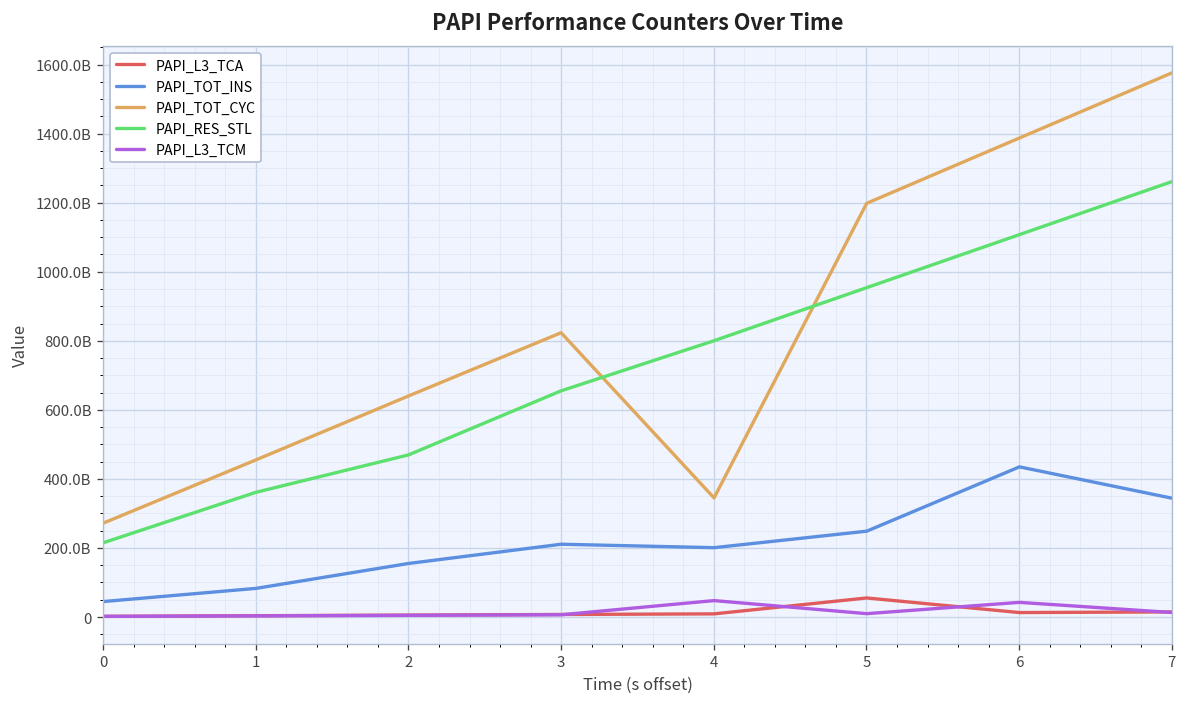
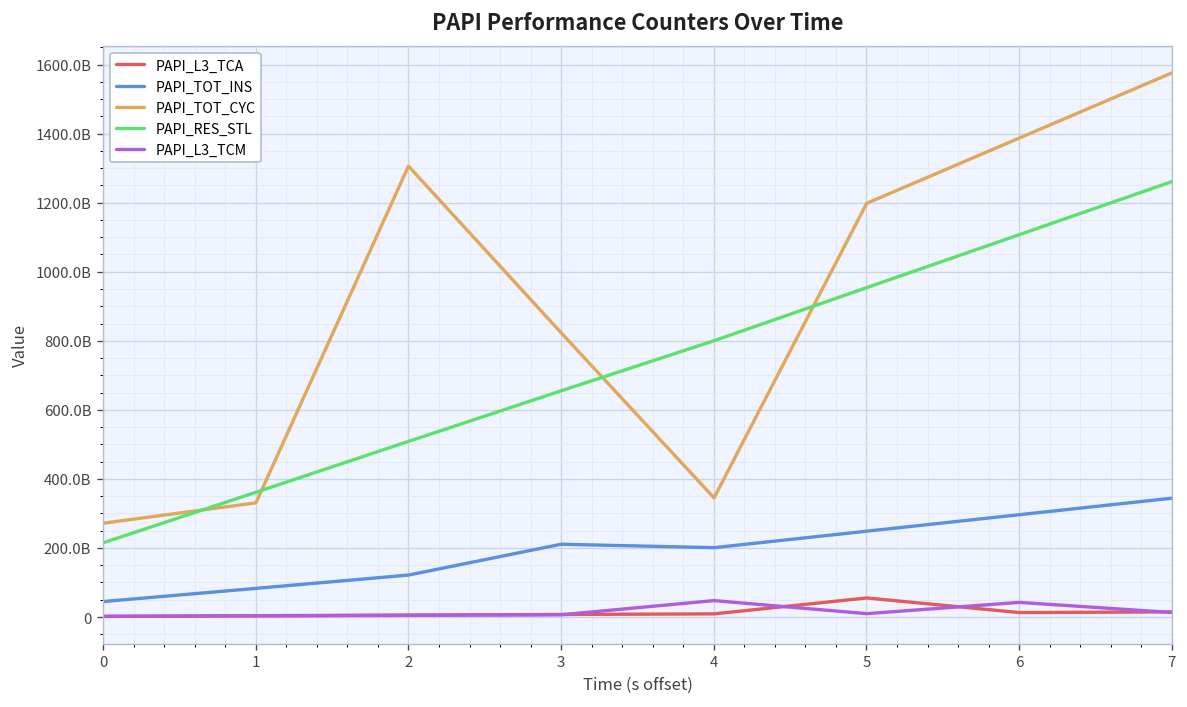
PAPI_TOT_CYC, 1: 460000000000 -> 330000000000
PAPI_TOT_INS, 2: 160000000000 -> 120000000000
PAPI_TOT_CYC, 2: 640000000000 -> 1310000000000
PAPI_RES_STL, 2: 470000000000 -> 510000000000
PAPI_TOT_INS, 6: 430000000000 -> 300000000000
